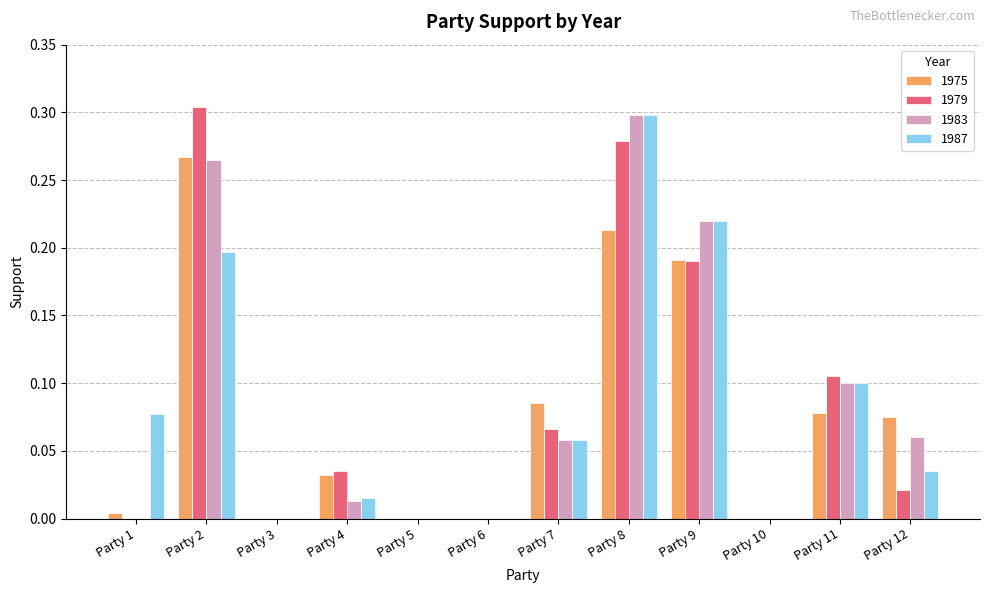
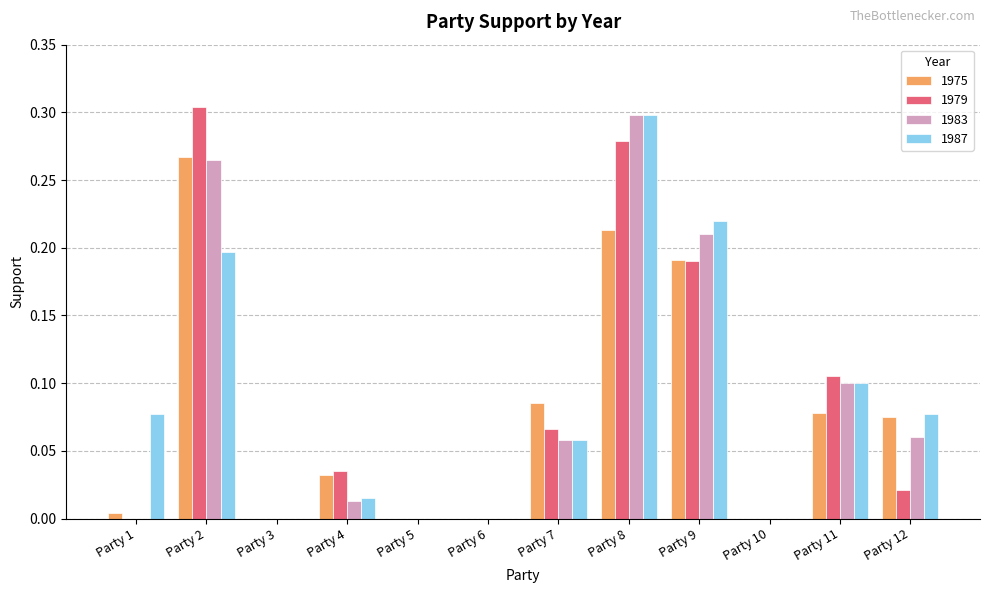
1983, Party 9: 0.22 -> 0.21
1987, Party 12: 0.035 -> 0.077
